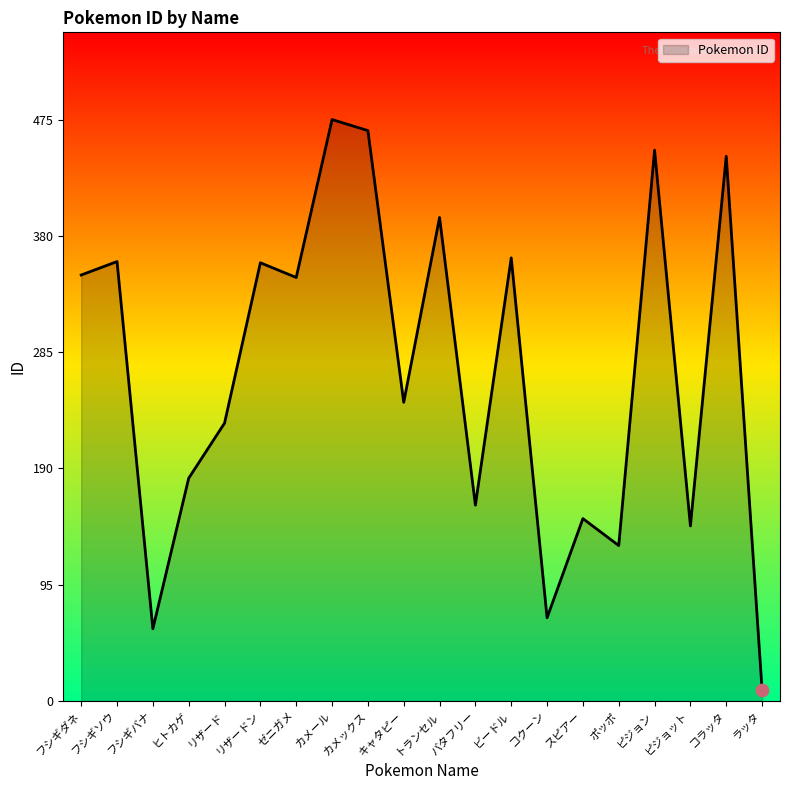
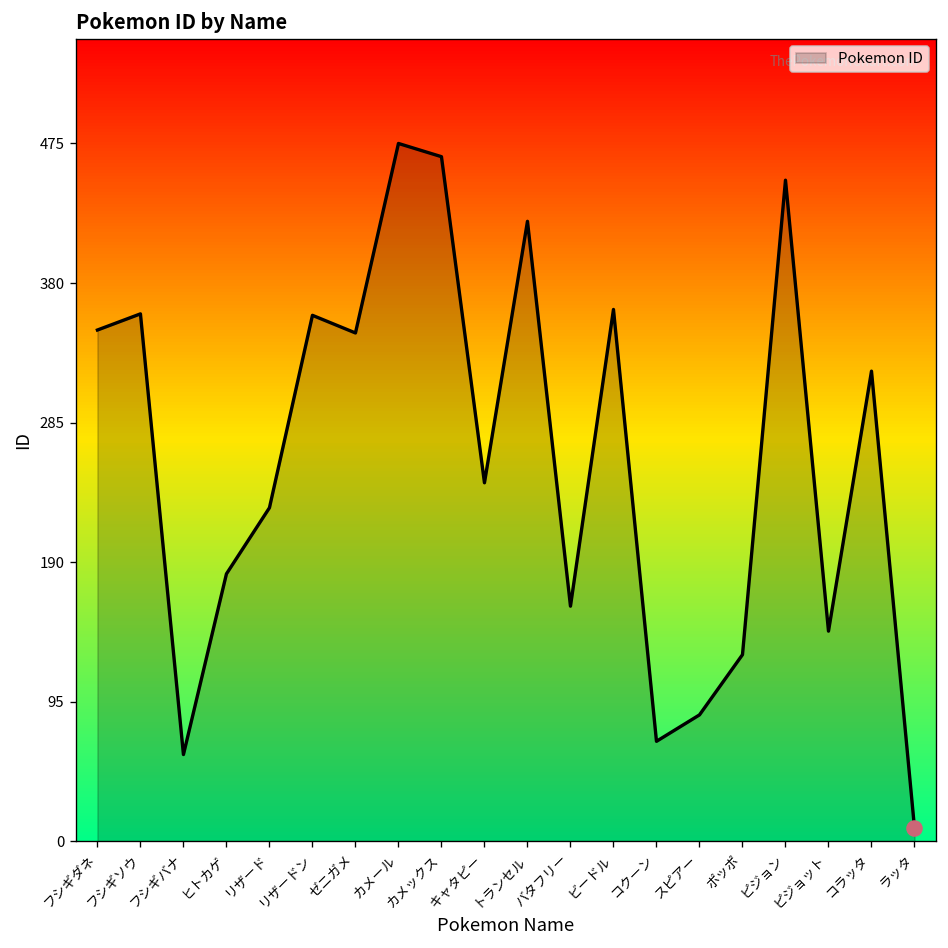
Pokemon ID, トランセル: 395 -> 422
Pokemon ID, スピアー: 149 -> 86
Pokemon ID, コラッタ: 445 -> 320
